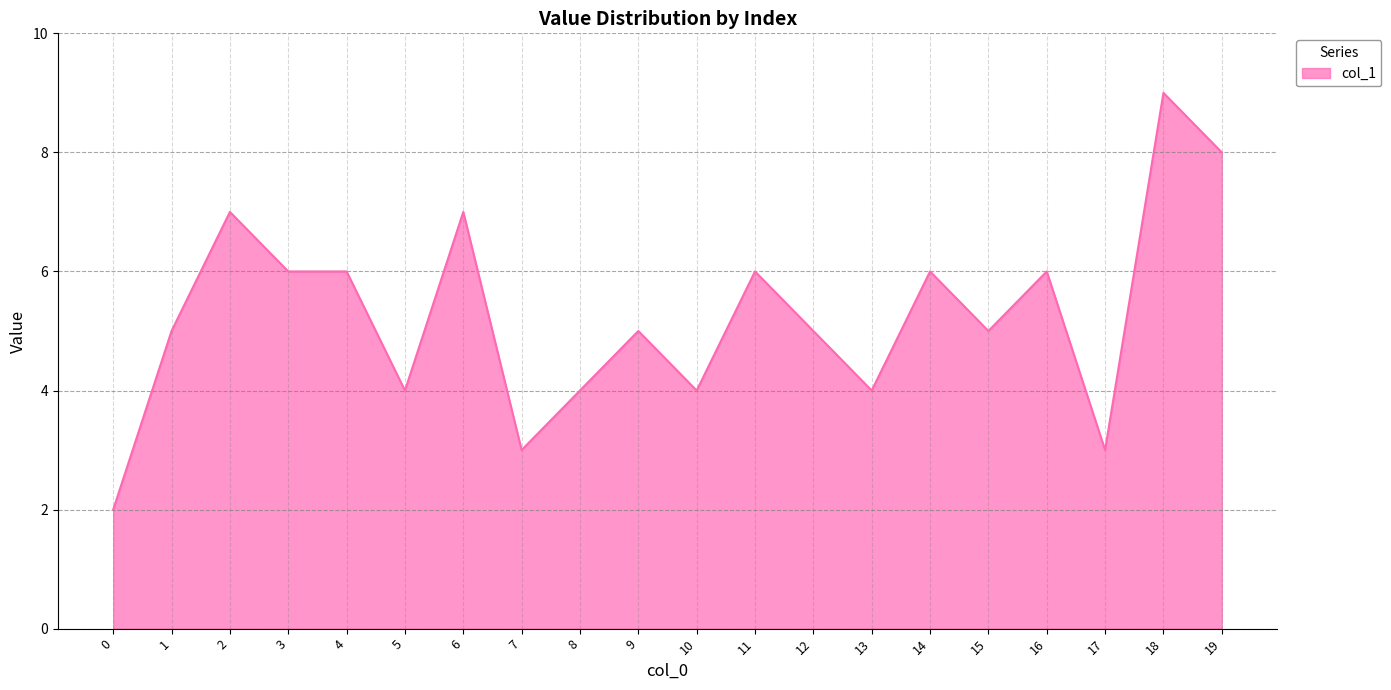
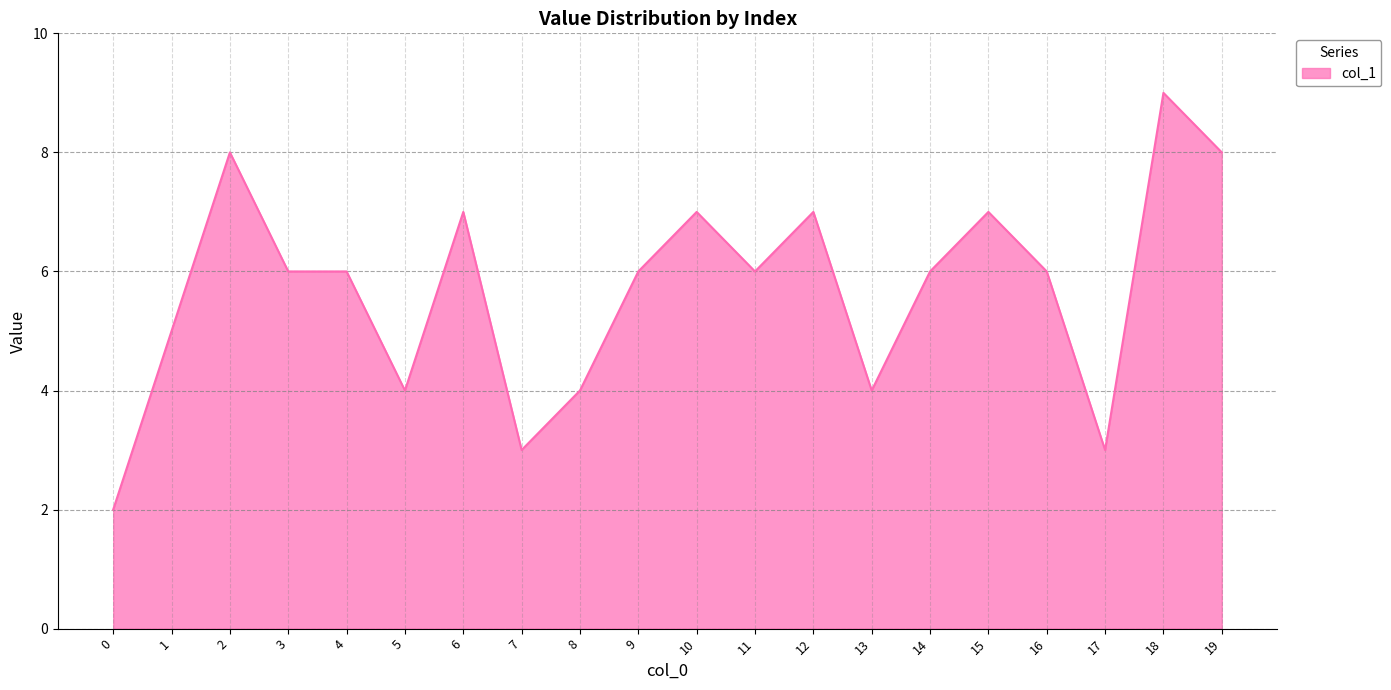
2: 7 -> 8
9: 5 -> 6
10: 4 -> 7
12: 5 -> 7
15: 5 -> 7
